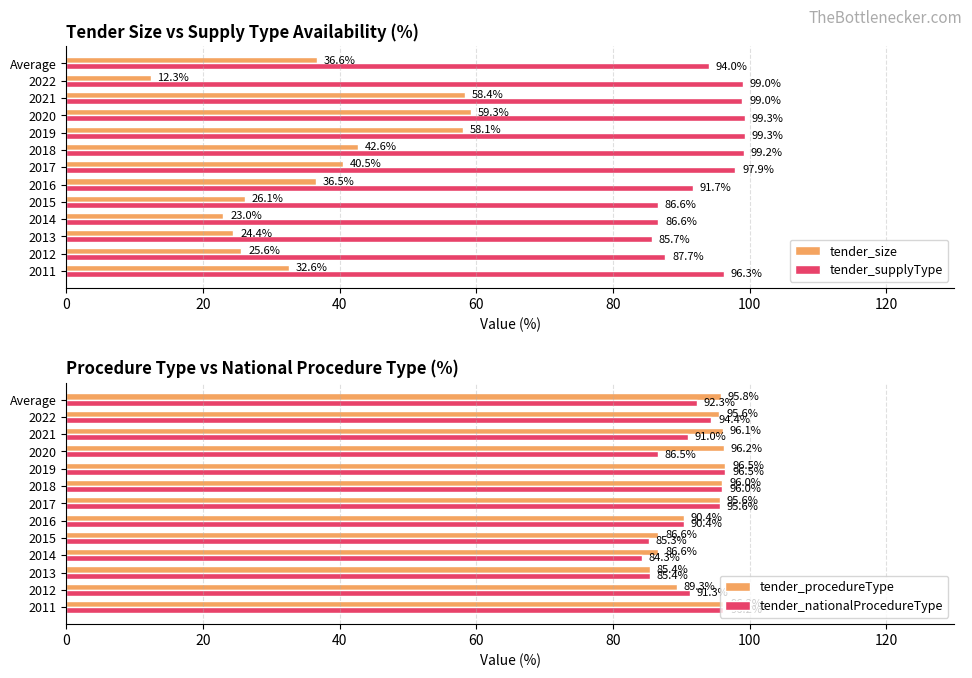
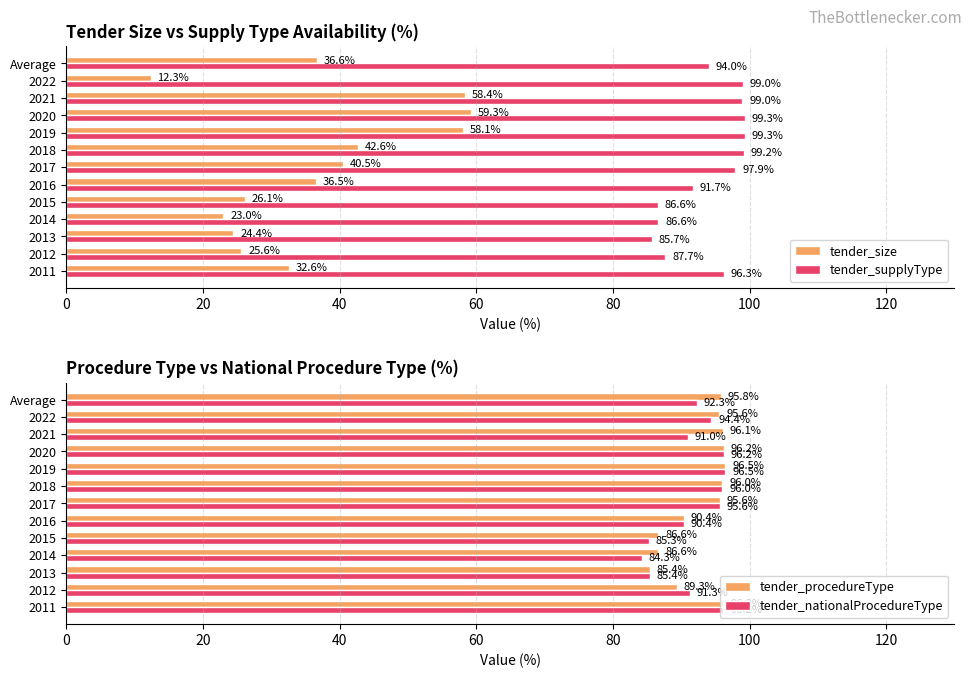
Procedure Type vs National Procedure Type (%), tender_nationalProcedureType, 2020: 86.5% -> 96.2%
